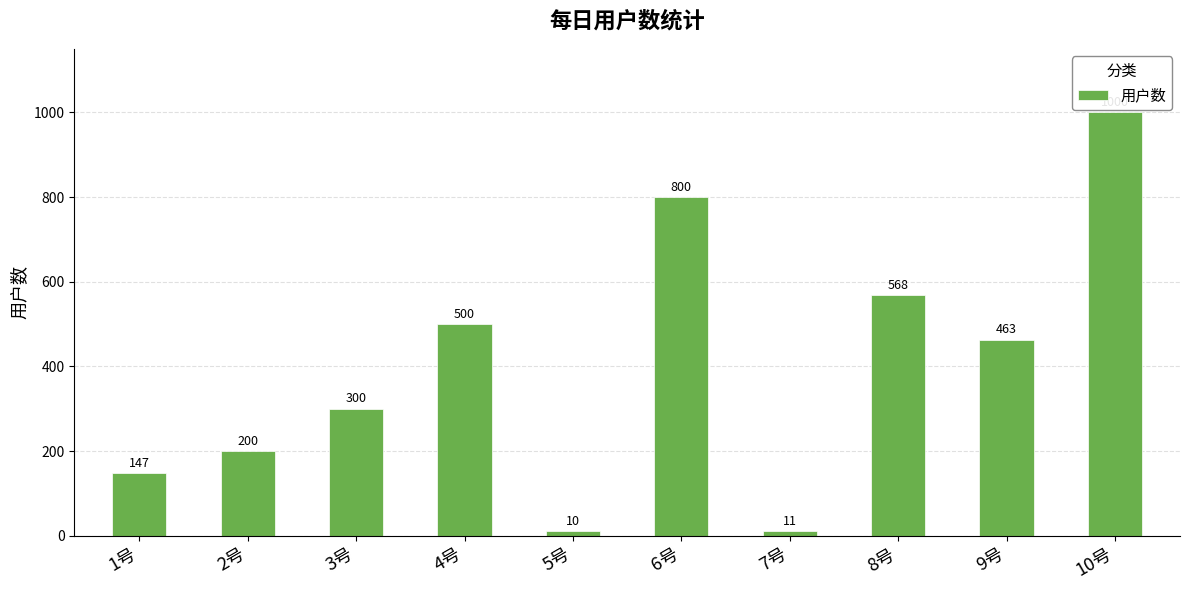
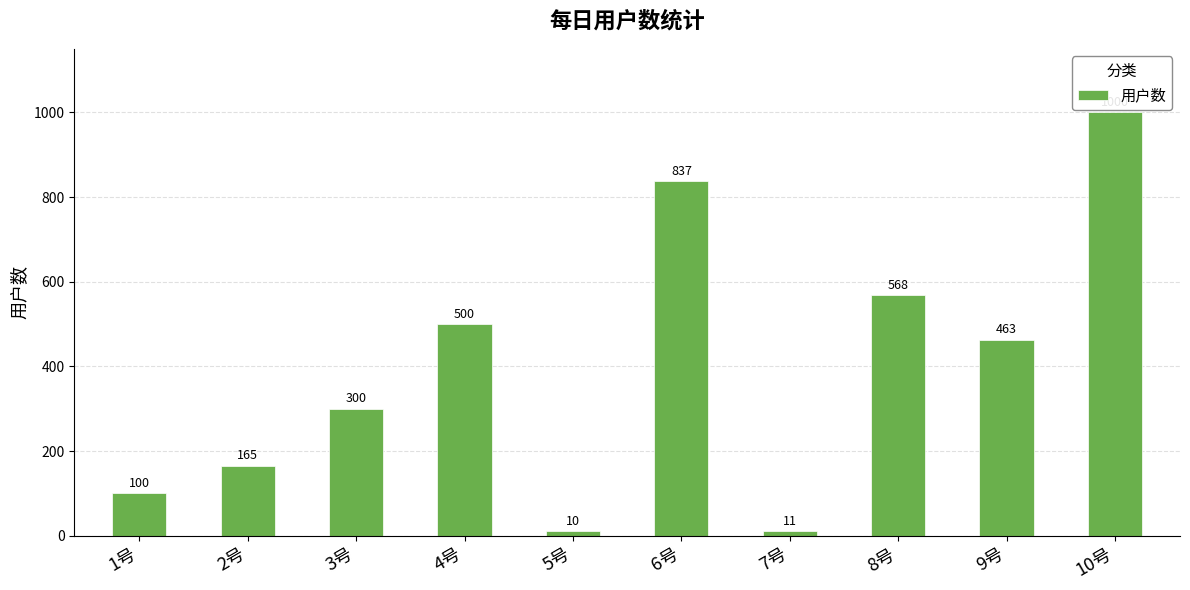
1号: 147 -> 100
2号: 200 -> 165
6号: 800 -> 837
